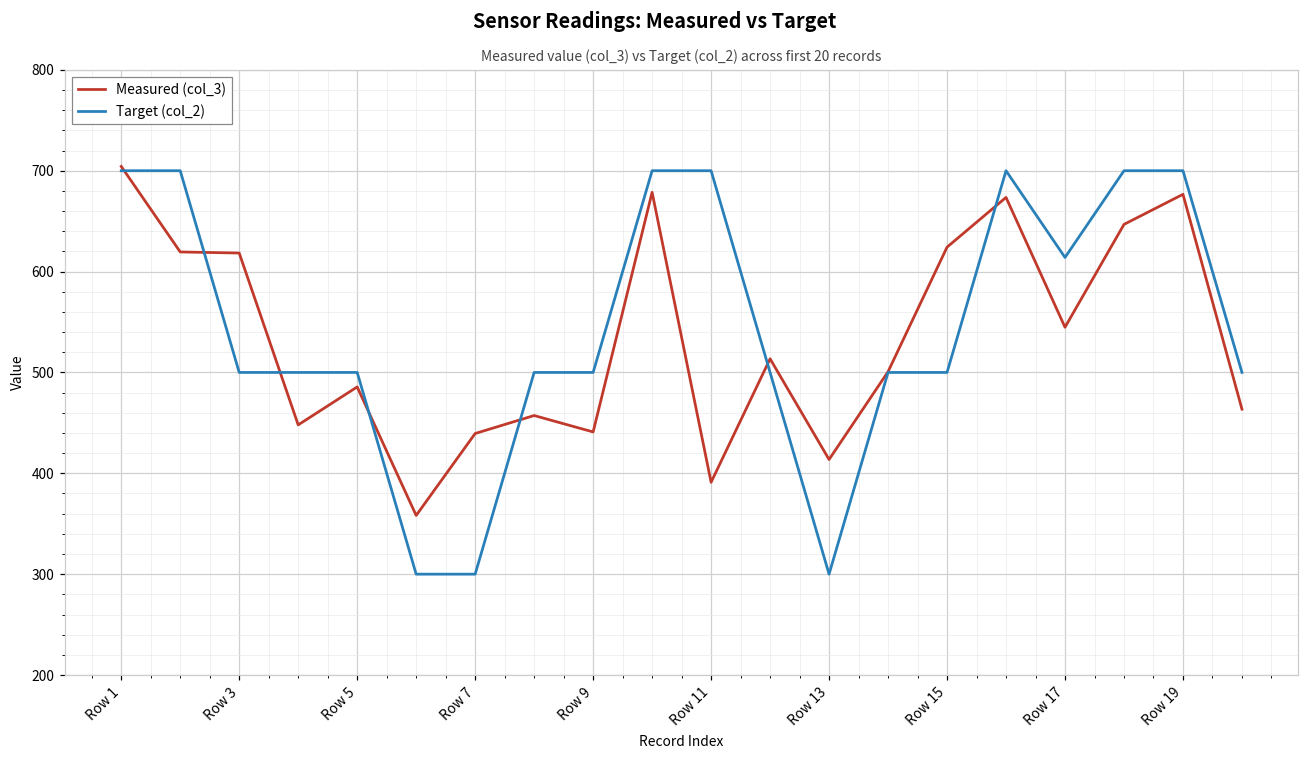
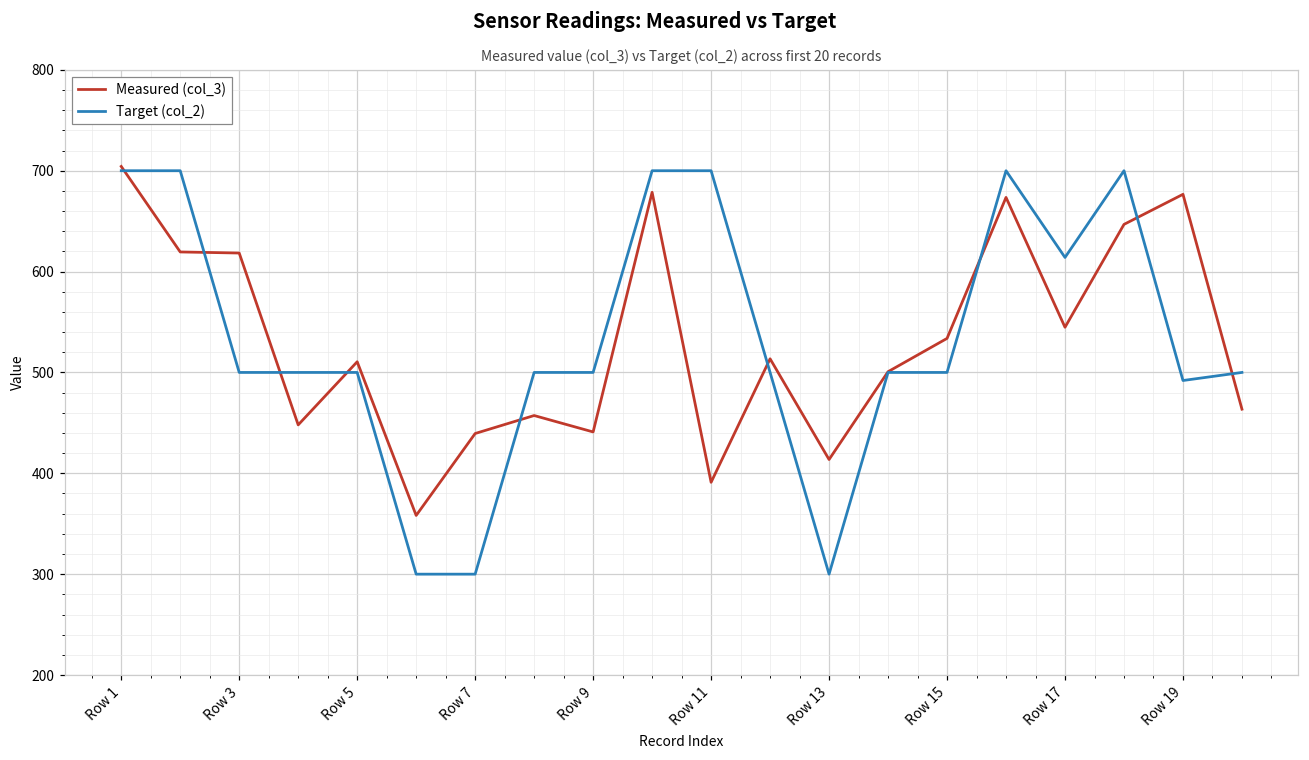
Measured (col_3), Row 5: 490 -> 510
Measured (col_3), Row 15: 620 -> 530
Target (col_2), Row 19: 700 -> 490
